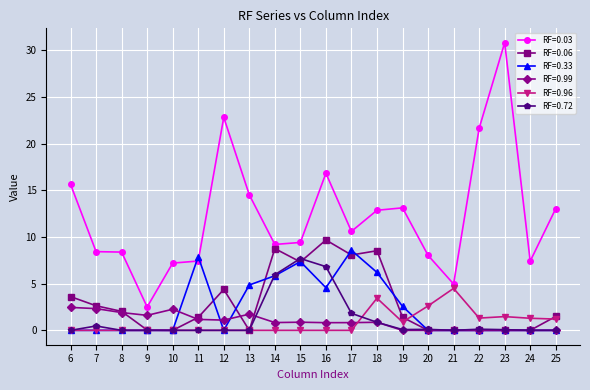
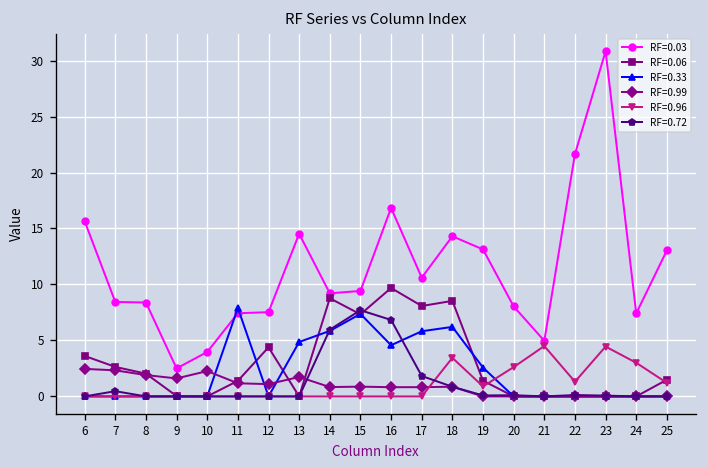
RF=0.03, 10: 7 -> 4
RF=0.03, 12: 23 -> 8
RF=0.33, 17: 9 -> 6
RF=0.03, 18: 13 -> 14
RF=0.96, 23: 1 -> 4
RF=0.96, 24: 1 -> 3
